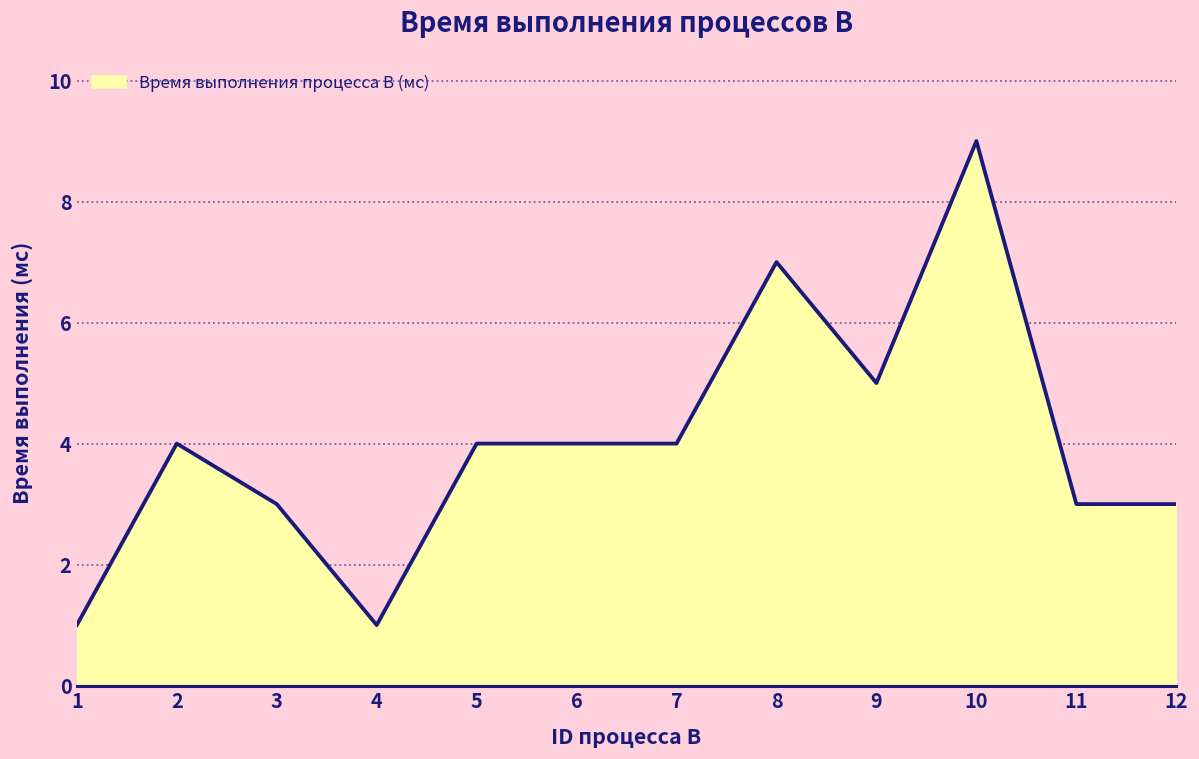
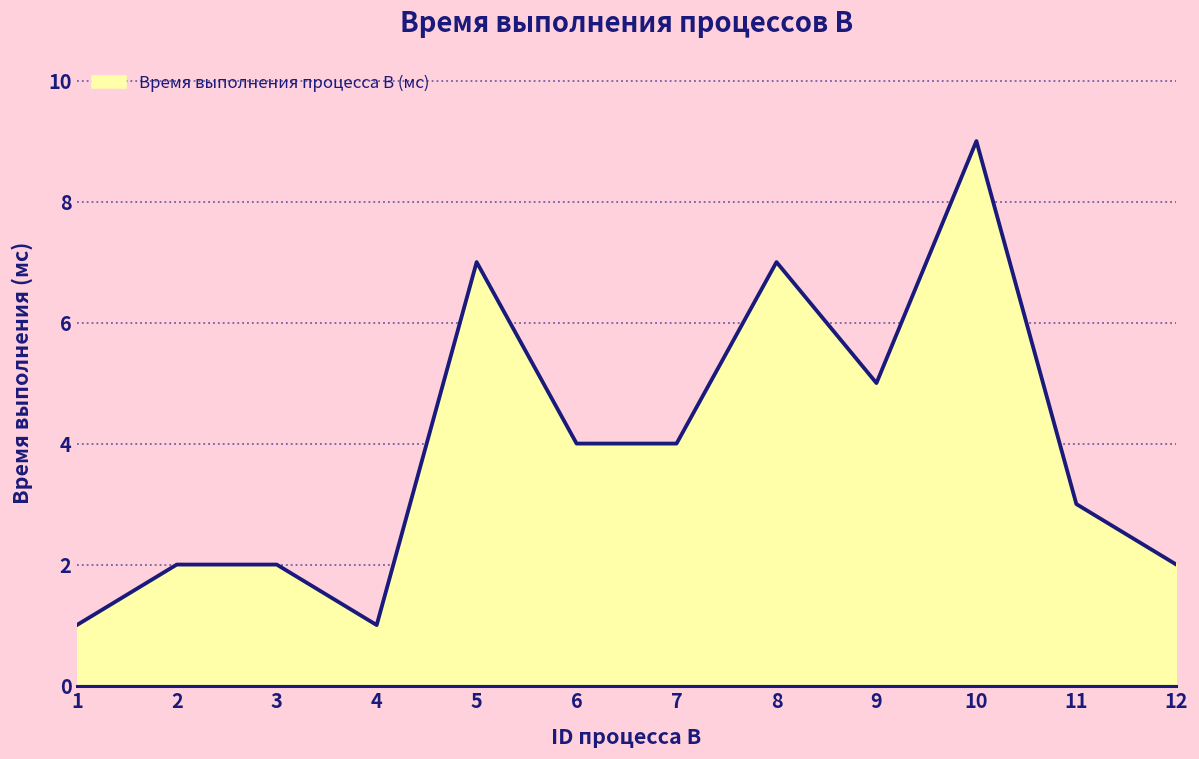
2: 4 -> 2
3: 3 -> 2
5: 4 -> 7
12: 3 -> 2
